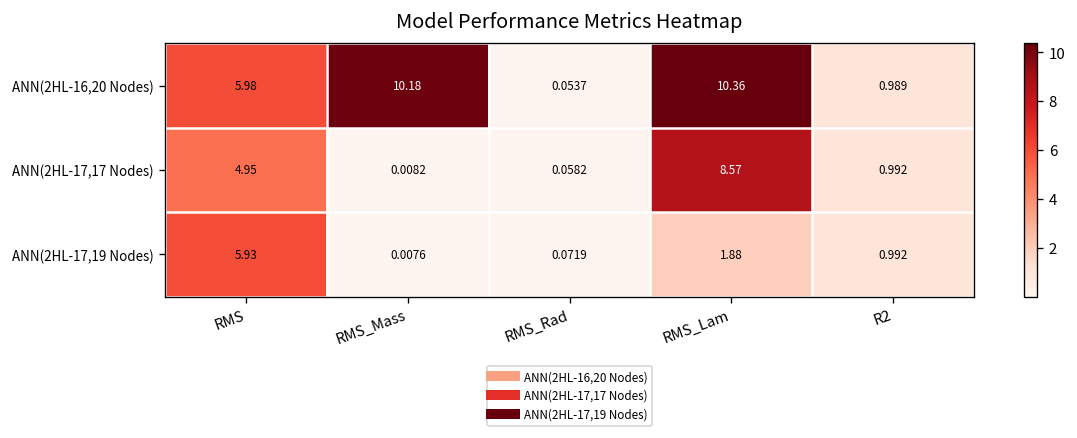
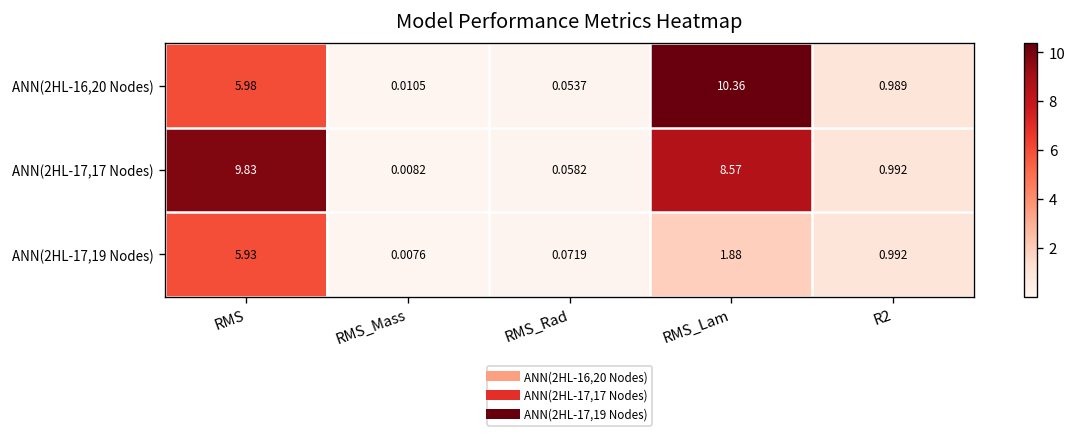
ANN(2HL-16,20 Nodes), RMS_Mass: 10.18 -> 0.0105
ANN(2HL-17,17 Nodes), RMS: 4.95 -> 9.83
